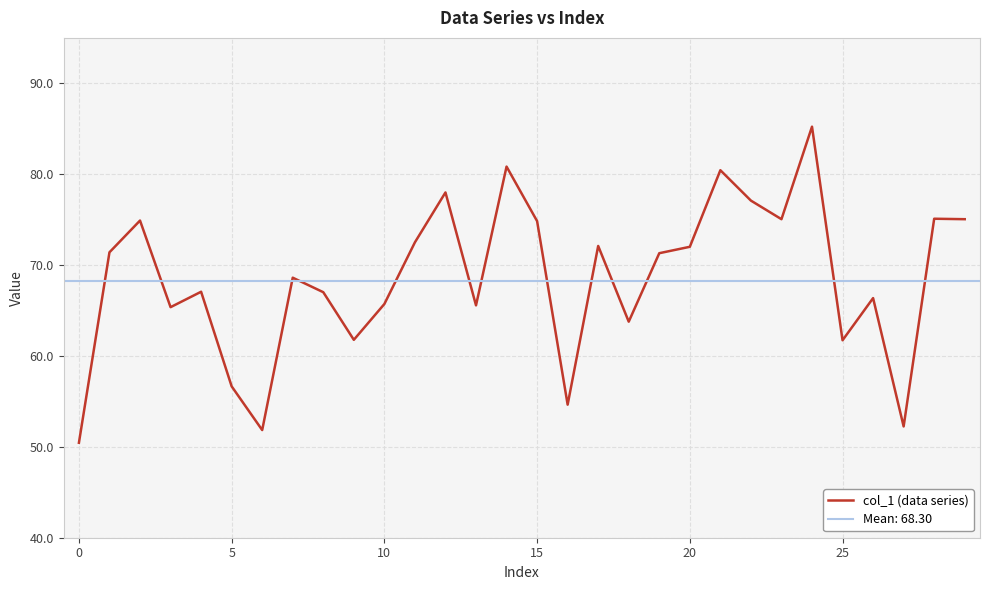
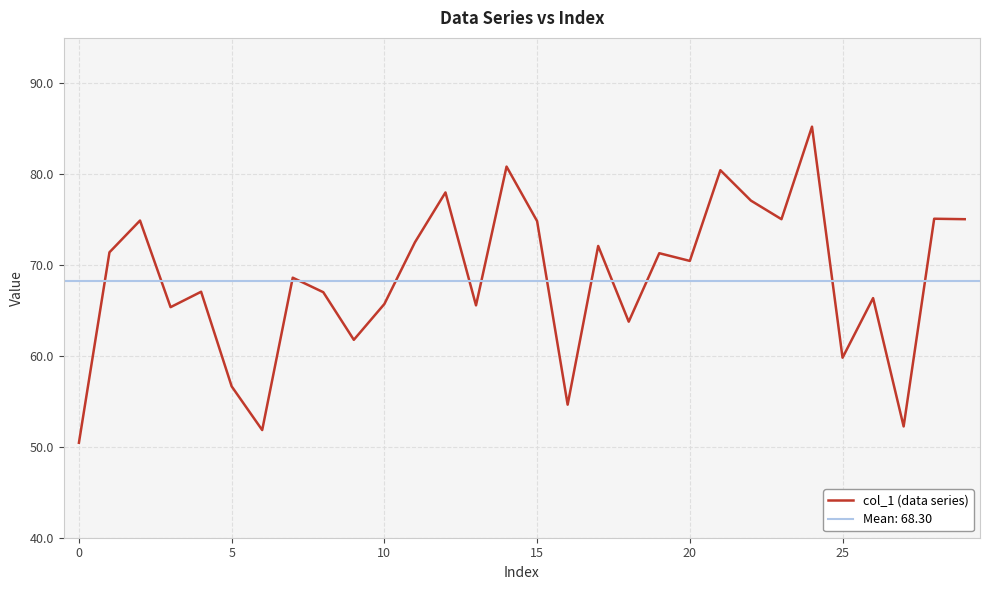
20: 72 -> 70
25: 62 -> 60
